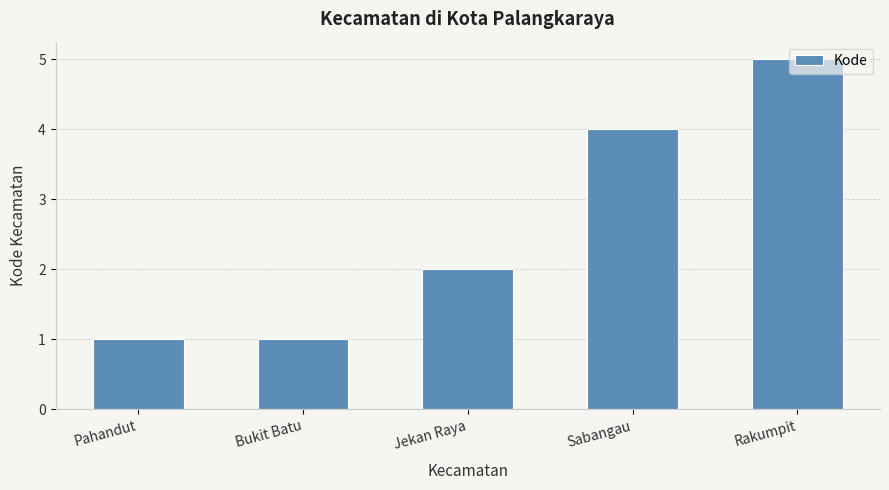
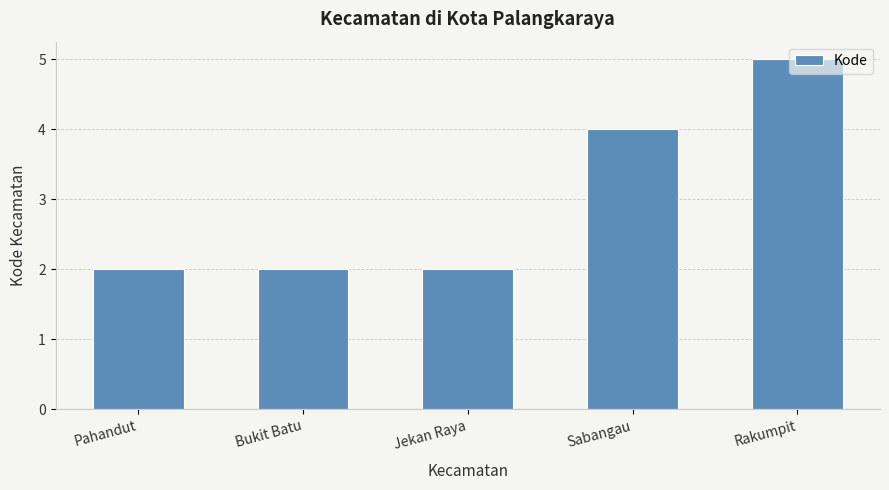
Pahandut: 1 -> 2
Bukit Batu: 1 -> 2
